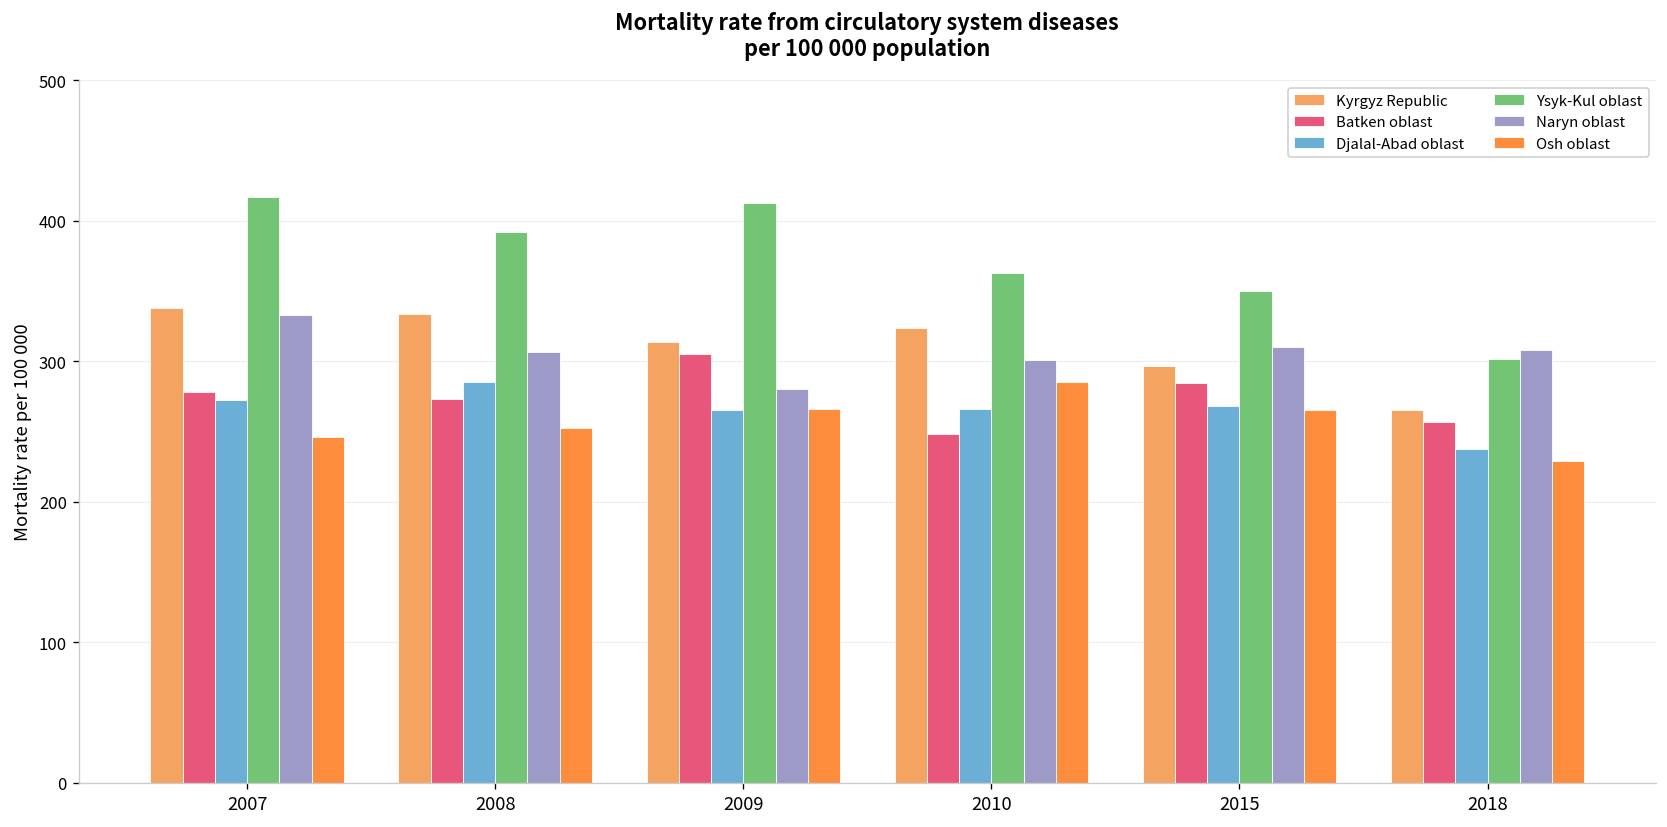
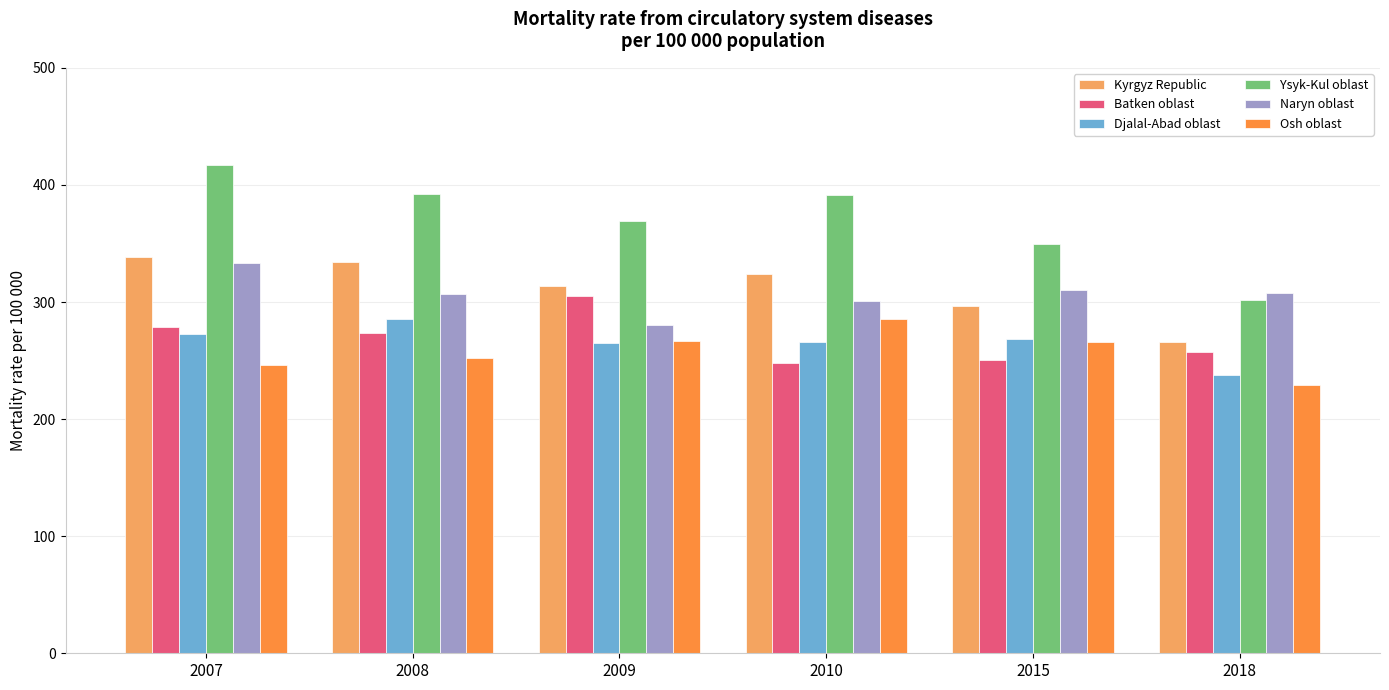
Ysyk-Kul oblast, 2009: 413 -> 369
Ysyk-Kul oblast, 2010: 363 -> 391
Batken oblast, 2015: 285 -> 251
